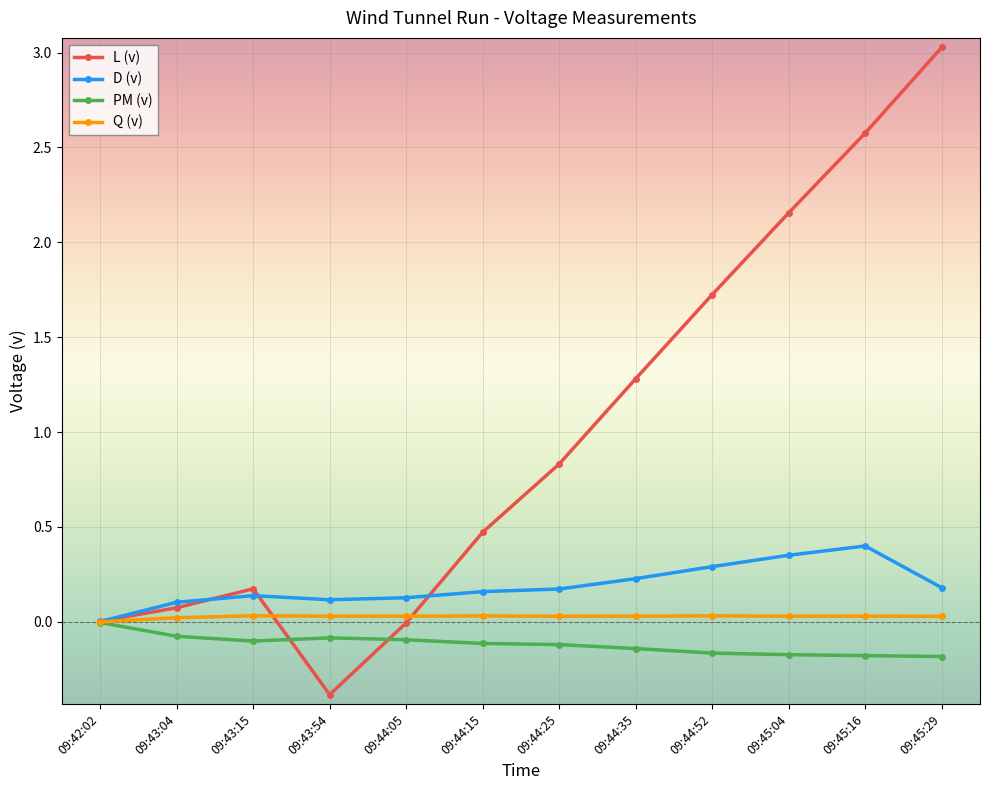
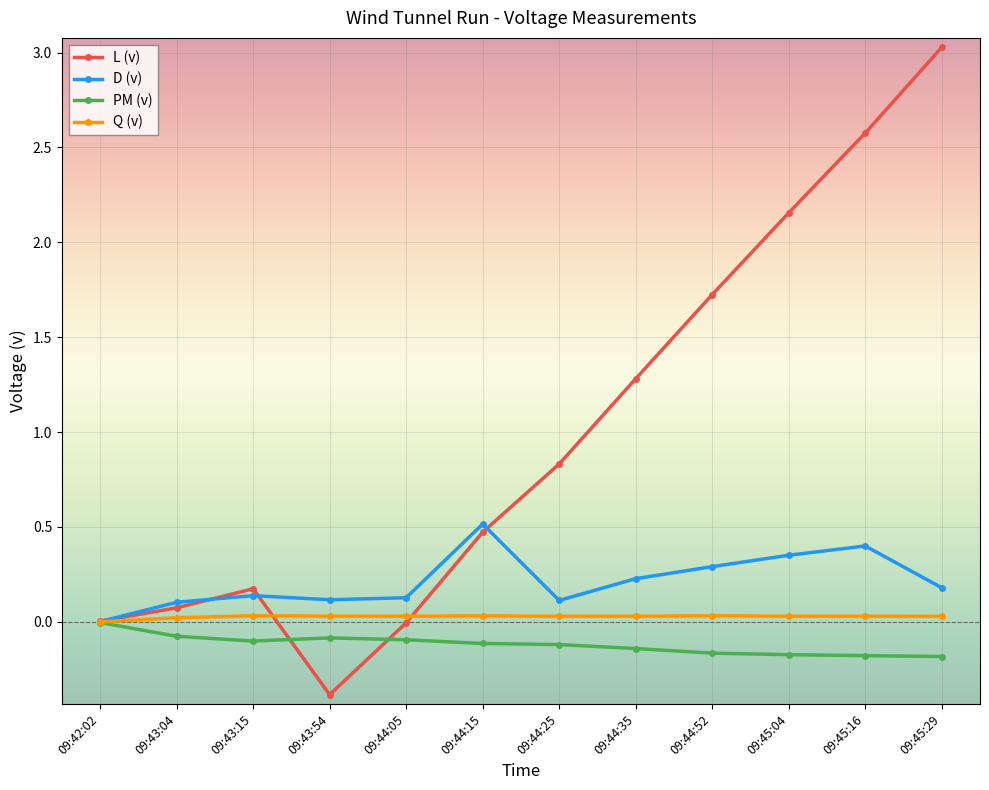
D (v), 09:44:15: 0.16 -> 0.52
D (v), 09:44:25: 0.17 -> 0.11
